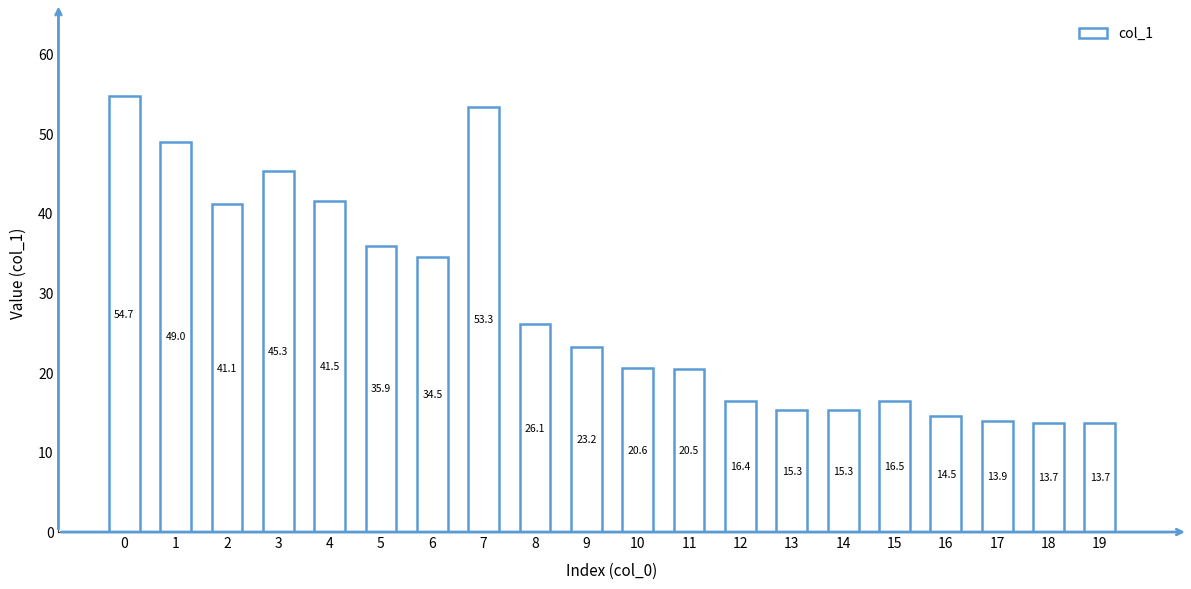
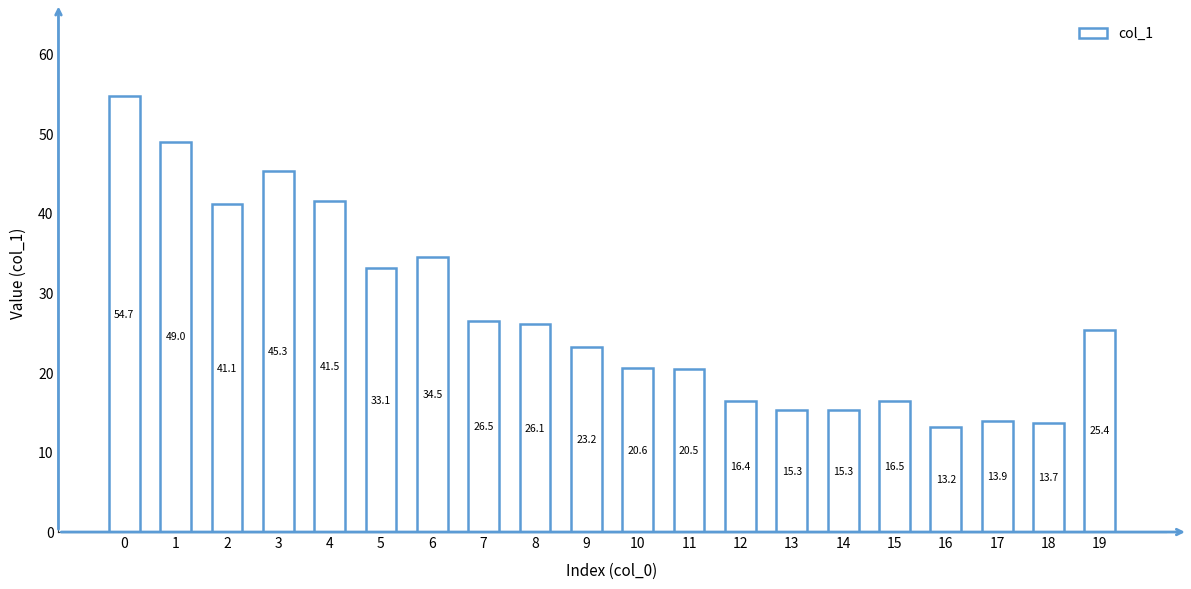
5: 35.9 -> 33.1
7: 53.3 -> 26.5
16: 14.5 -> 13.2
19: 13.7 -> 25.4
